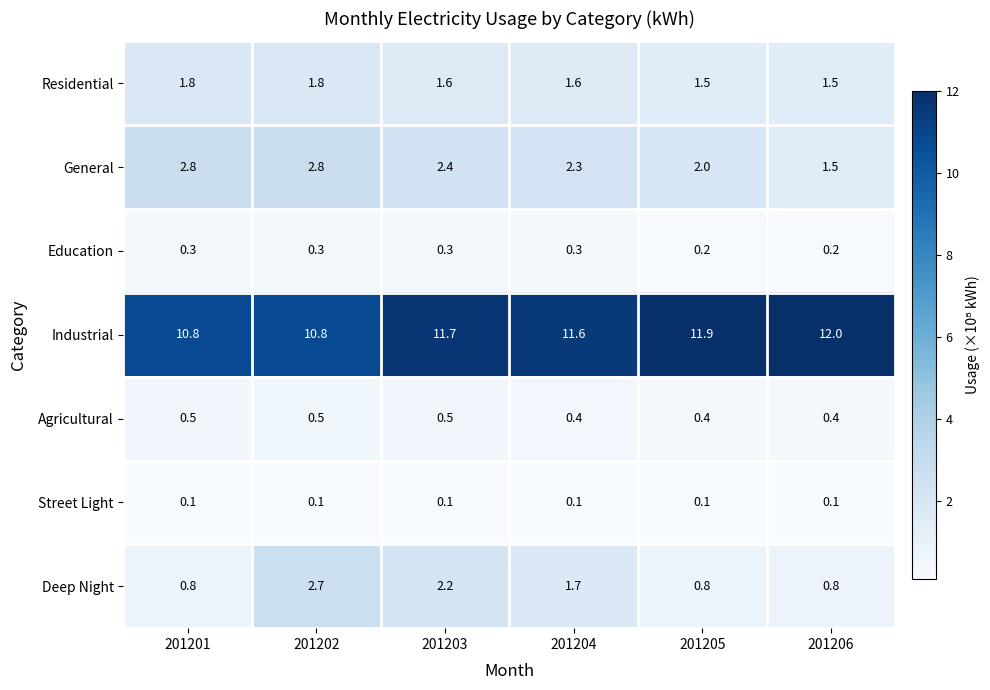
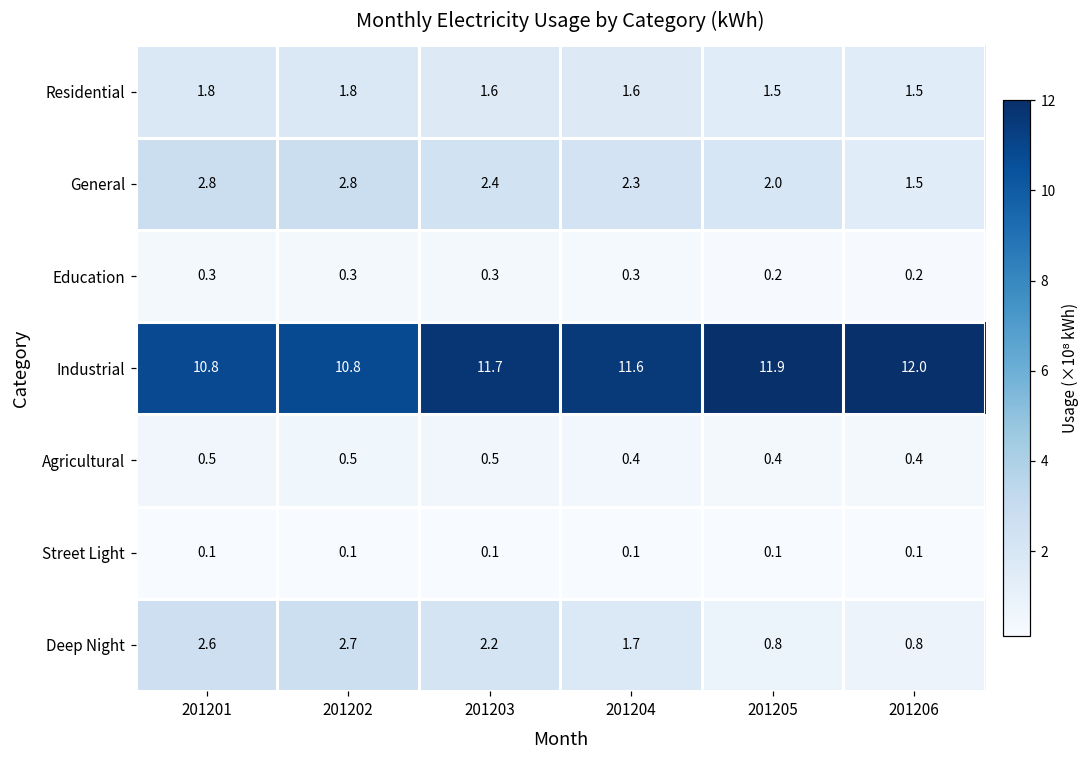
Deep Night, 201201: 0.8 -> 2.6
